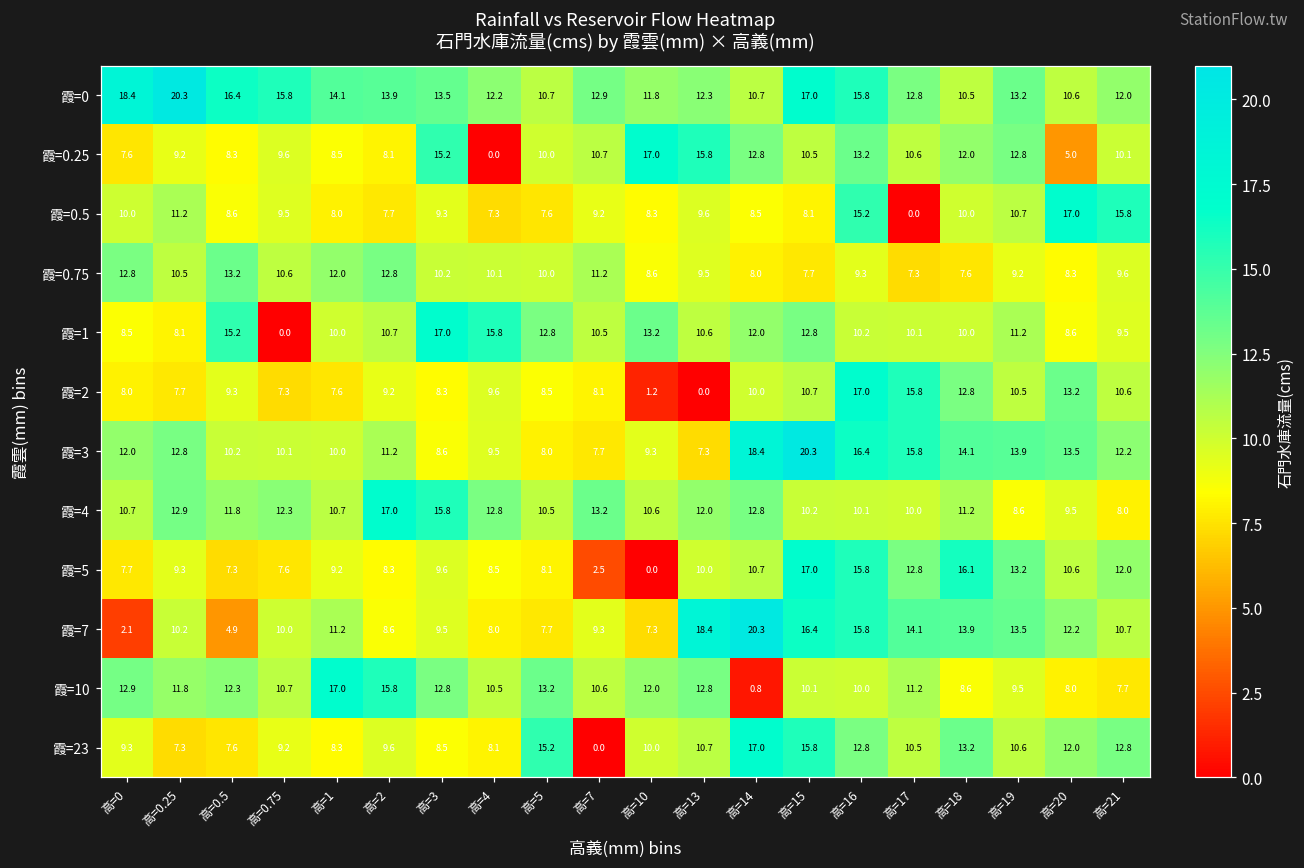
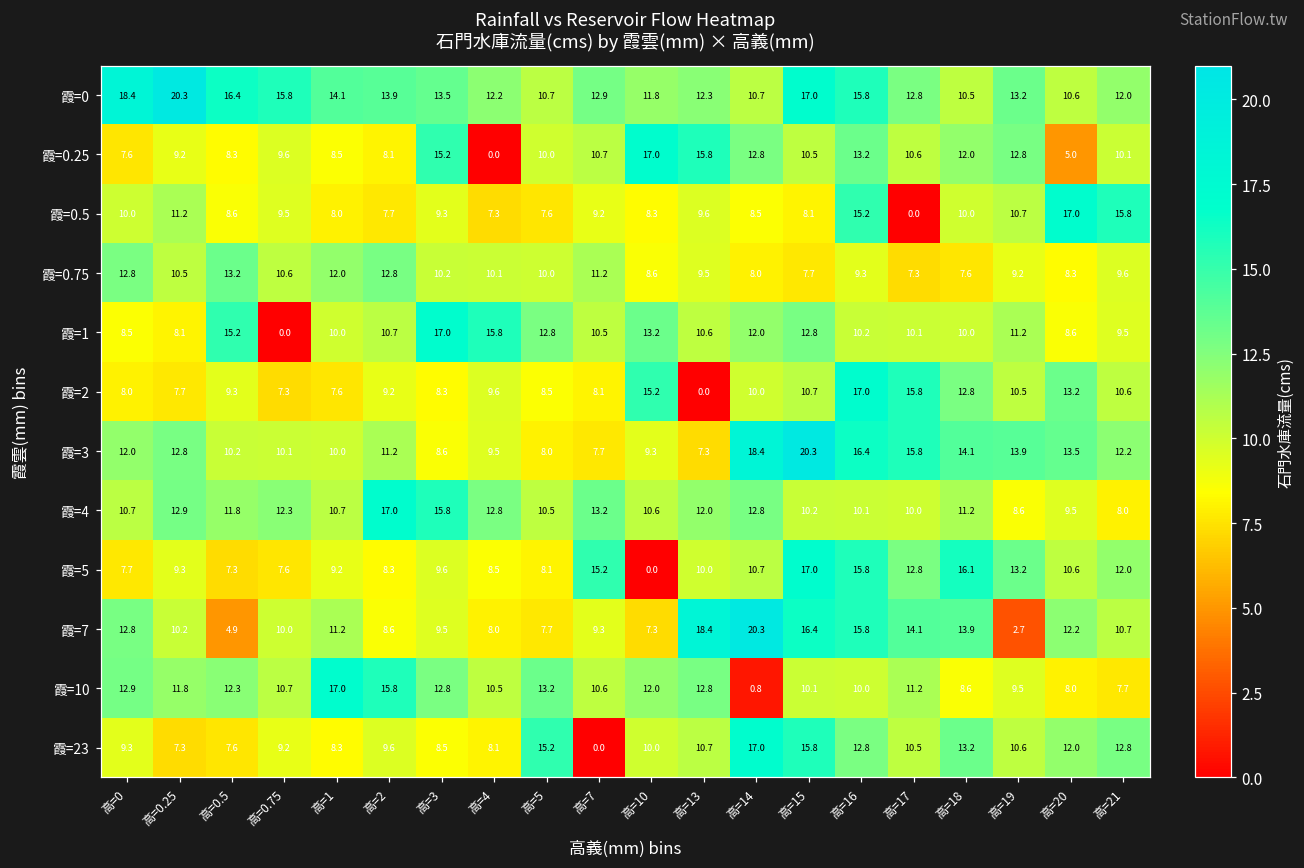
霞=2, 高=10: 1.2 -> 15.2
霞=5, 高=7: 2.5 -> 15.2
霞=7, 高=0: 2.1 -> 12.8
霞=7, 高=19: 13.5 -> 2.7
